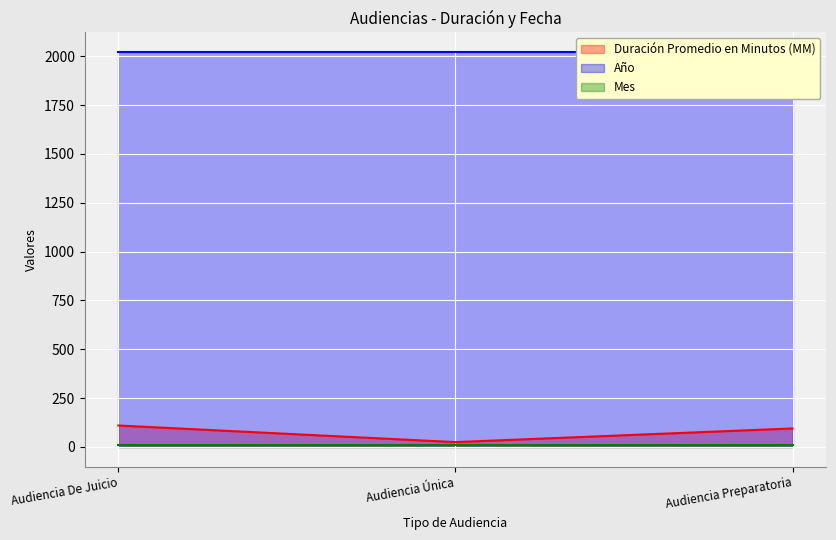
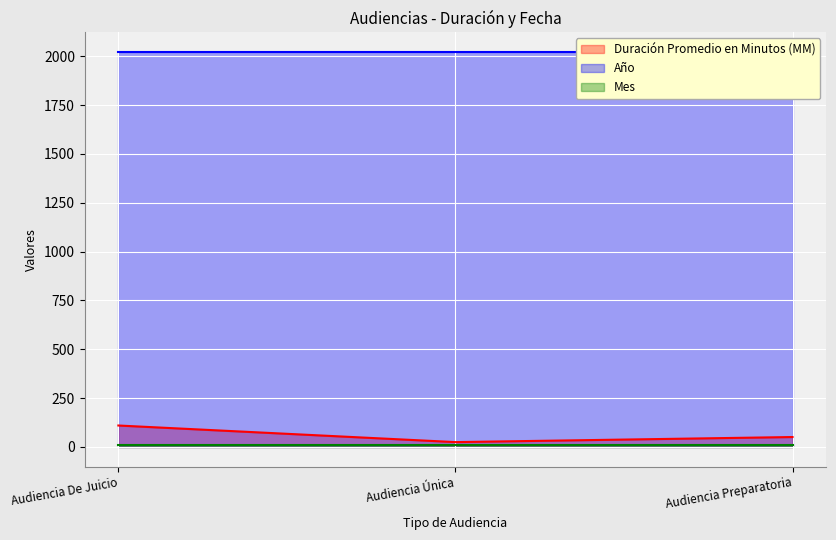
Duración Promedio en Minutos (MM), Audiencia Preparatoria: 100 -> 50
